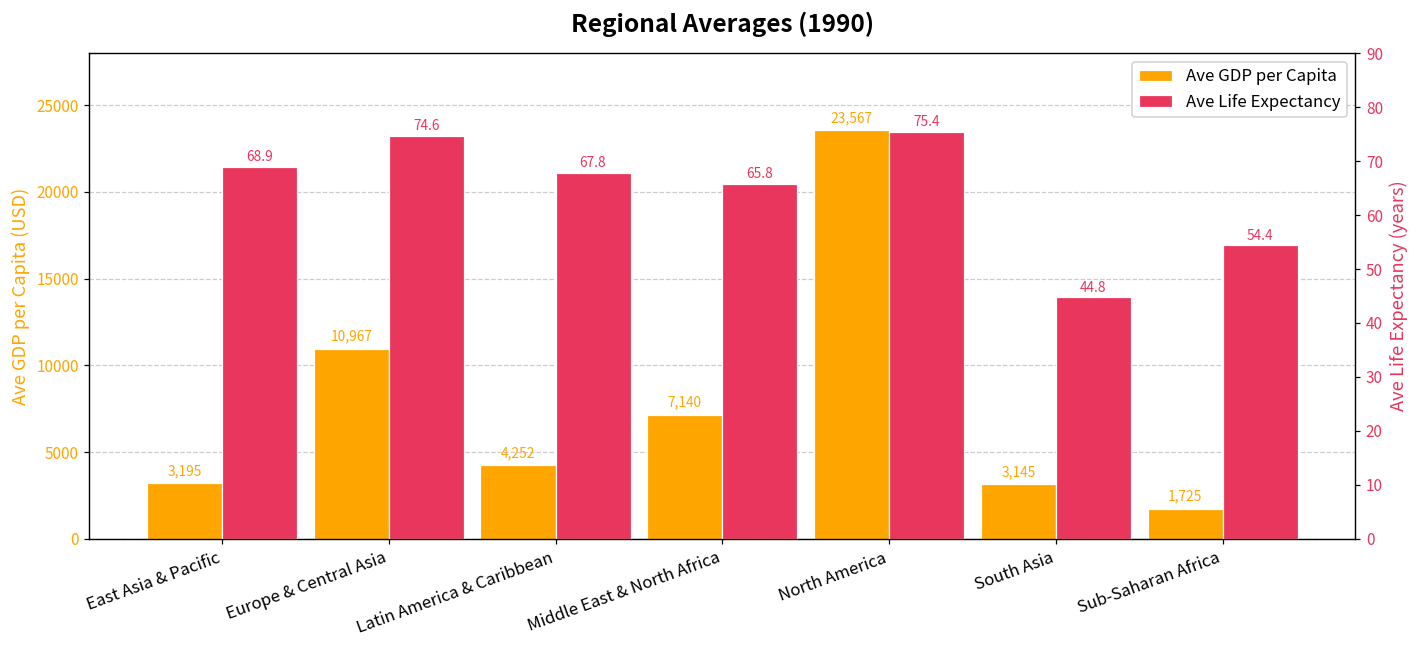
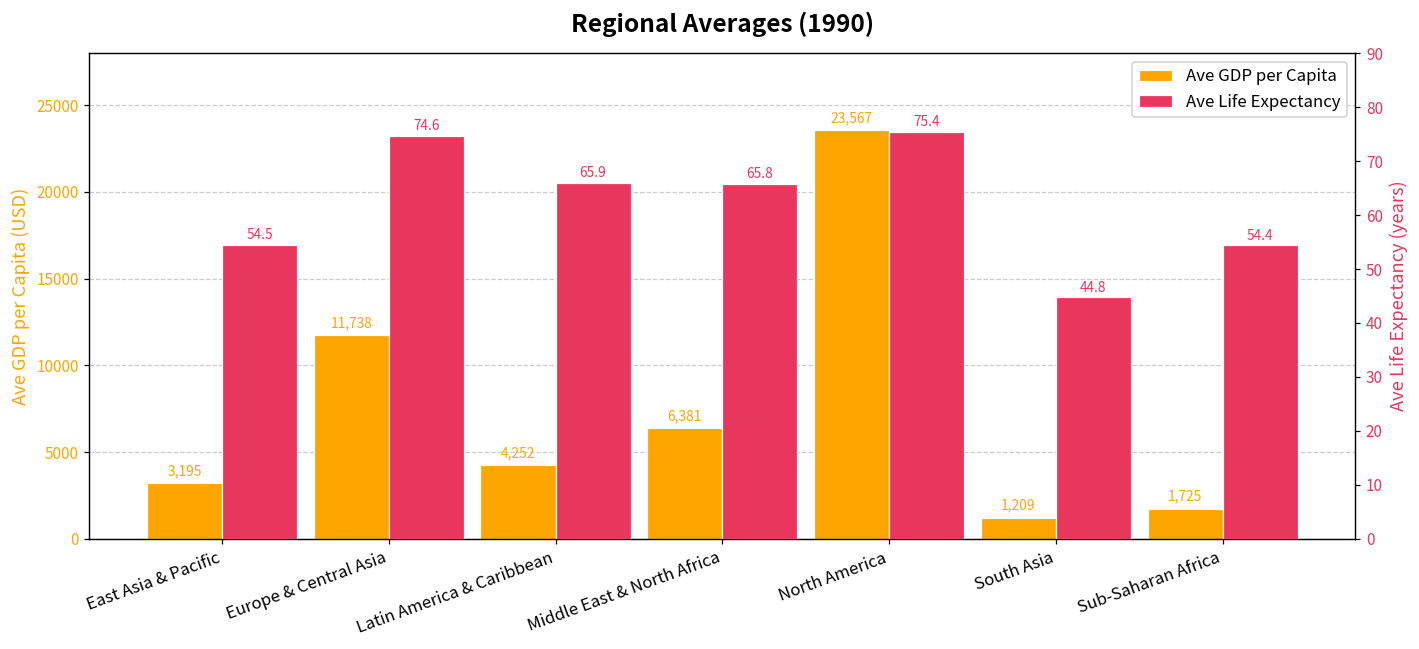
Ave GDP per Capita, Europe & Central Asia: 10,967 -> 11,738
Ave GDP per Capita, Middle East & North Africa: 7,140 -> 6,381
Ave GDP per Capita, South Asia: 3,145 -> 1,209
Ave Life Expectancy, East Asia & Pacific: 68.9 -> 54.5
Ave Life Expectancy, Latin America & Caribbean: 67.8 -> 65.9
